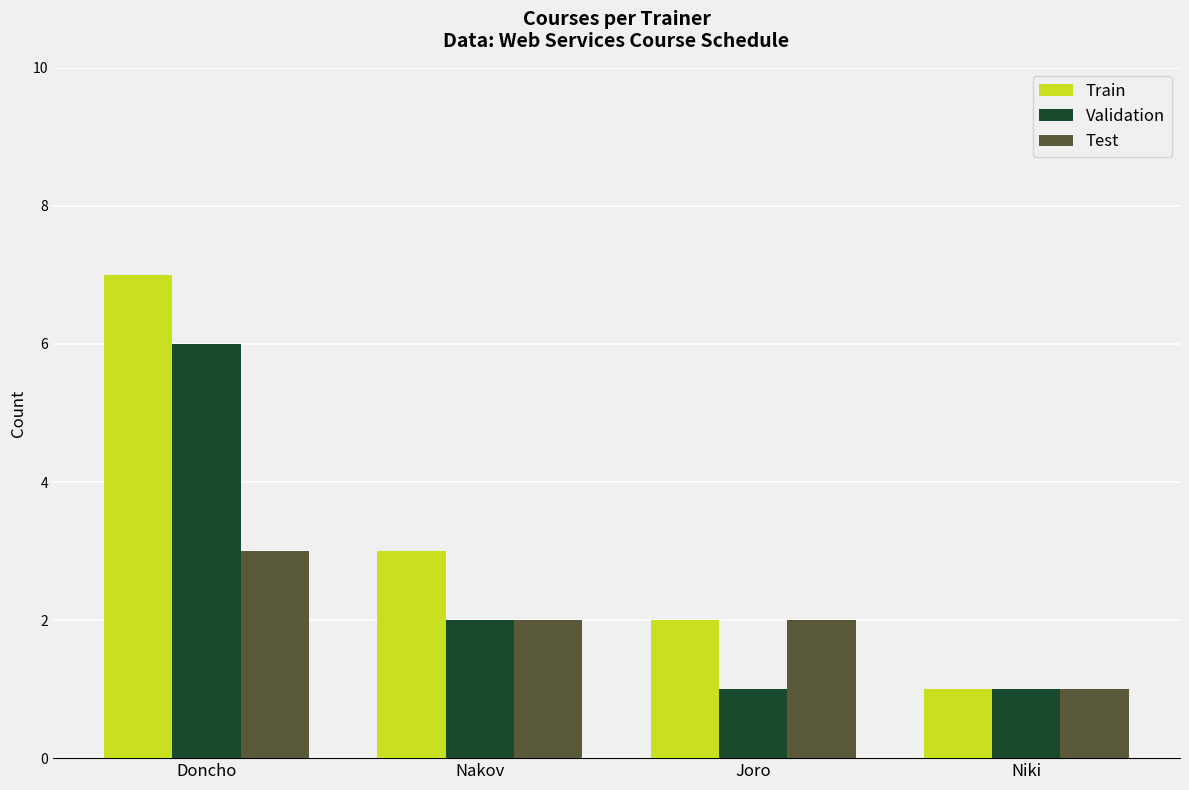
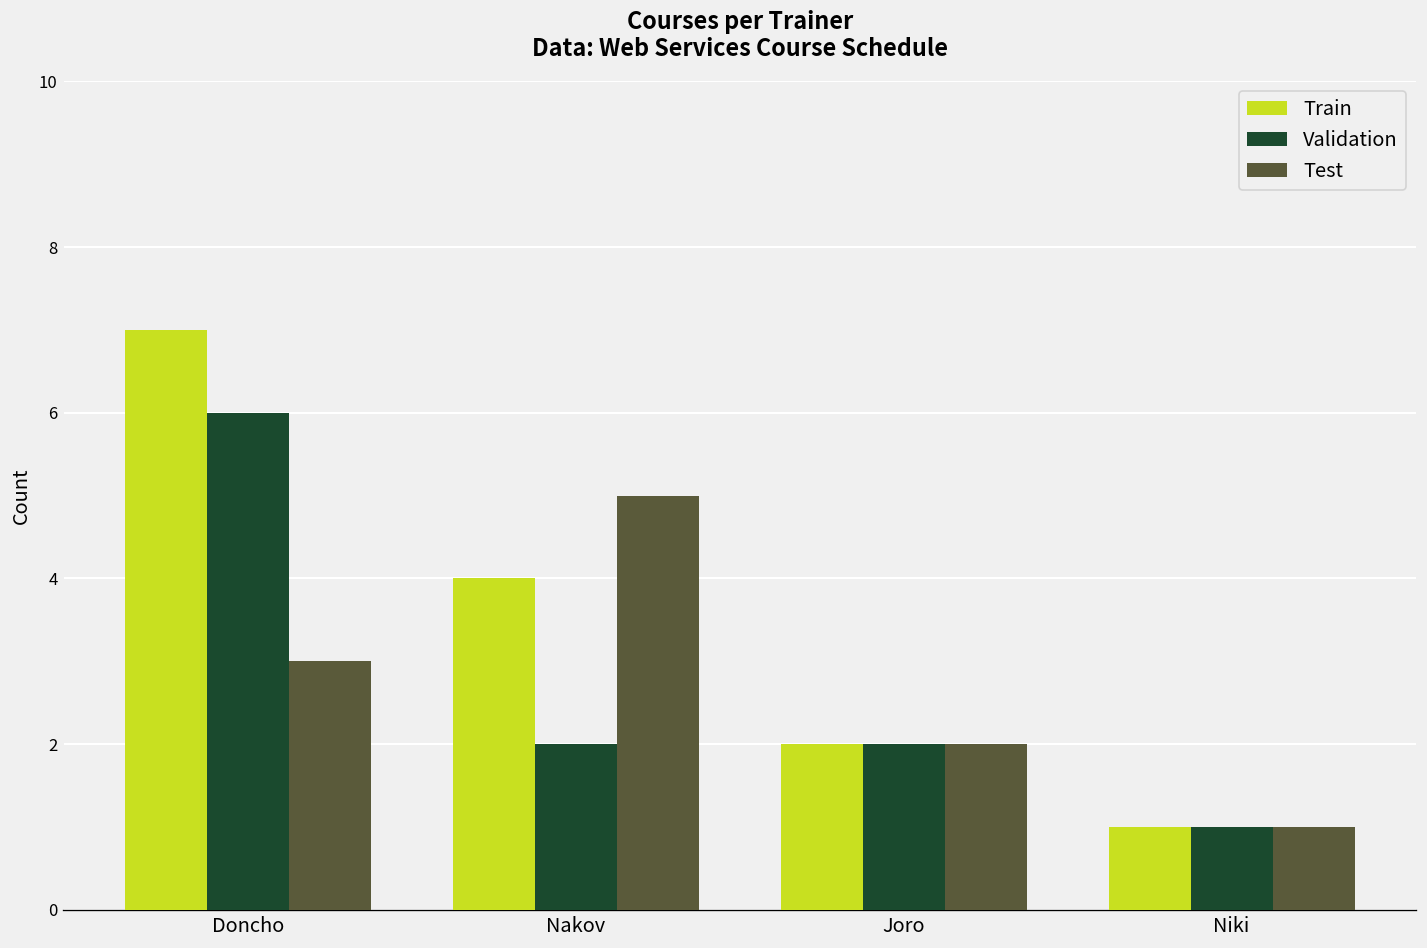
Train, Nakov: 3 -> 4
Test, Nakov: 2 -> 5
Validation, Joro: 1 -> 2
